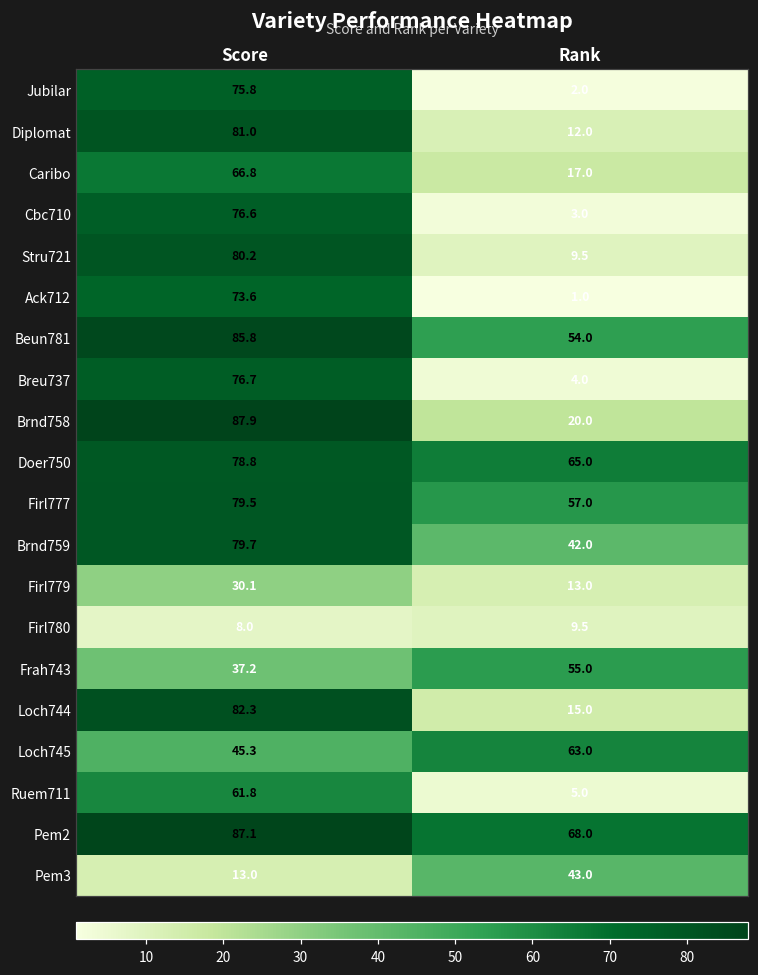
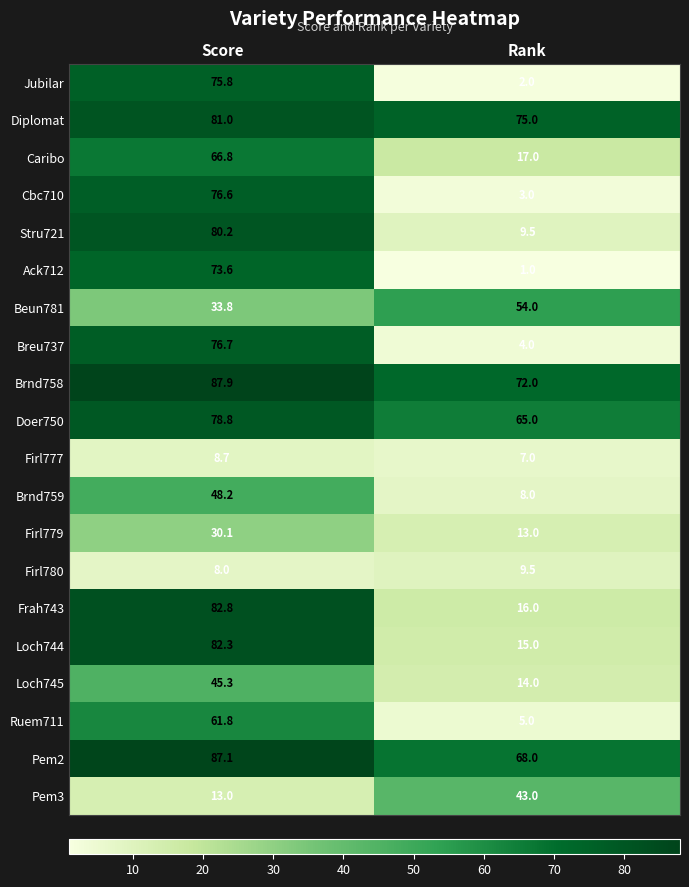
Diplomat, Rank: 12.0 -> 75.0
Beun781, Score: 85.8 -> 33.8
Brnd758, Rank: 20.0 -> 72.0
Firl777, Score: 79.5 -> 8.7
Firl777, Rank: 57.0 -> 7.0
Brnd759, Score: 79.7 -> 48.2
Brnd759, Rank: 42.0 -> 8.0
Frah743, Score: 37.2 -> 82.8
Frah743, Rank: 55.0 -> 16.0
Loch745, Rank: 63.0 -> 14.0
